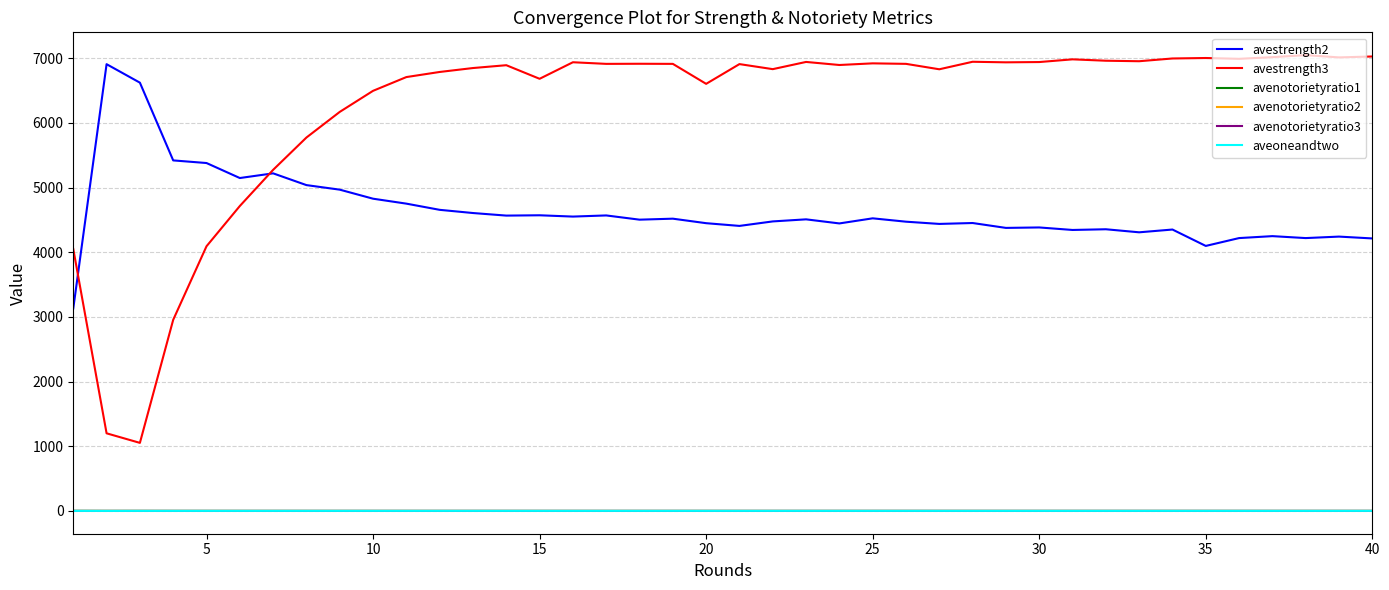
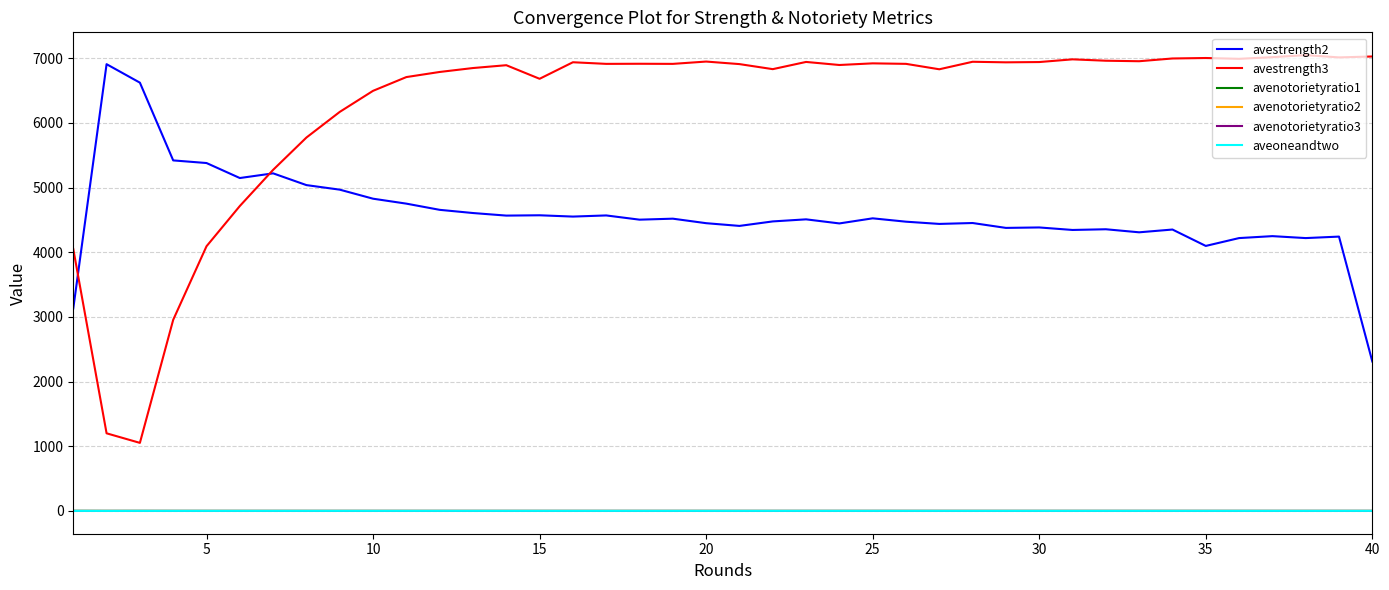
avestrength3, 20: 6600 -> 6900
avestrength2, 40: 4200 -> 2300
